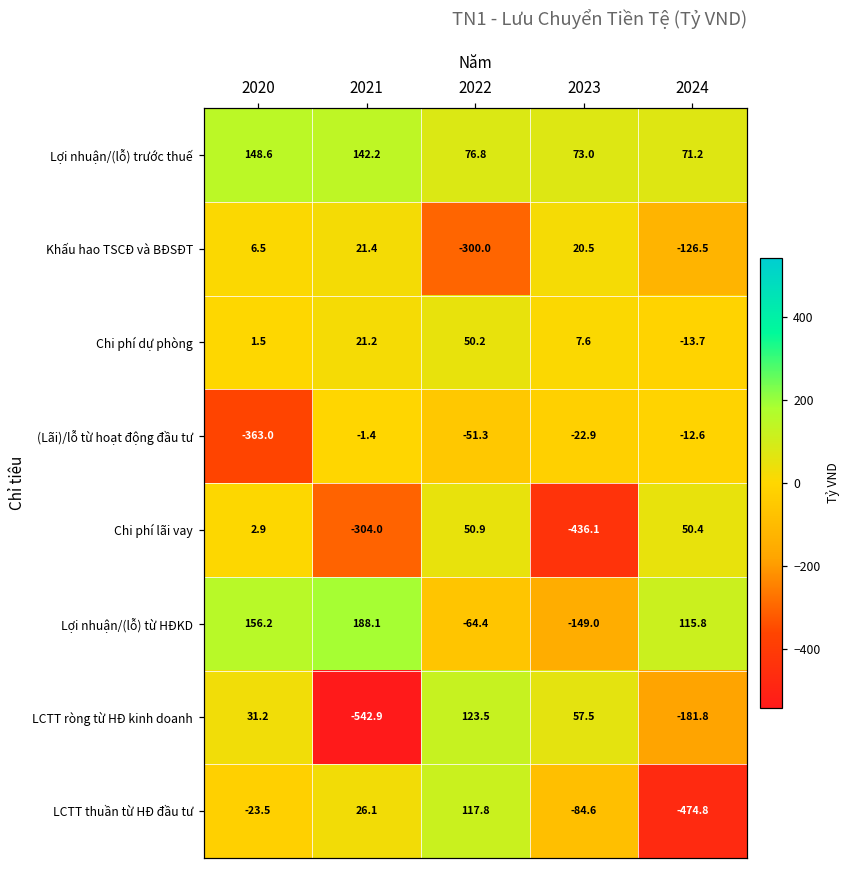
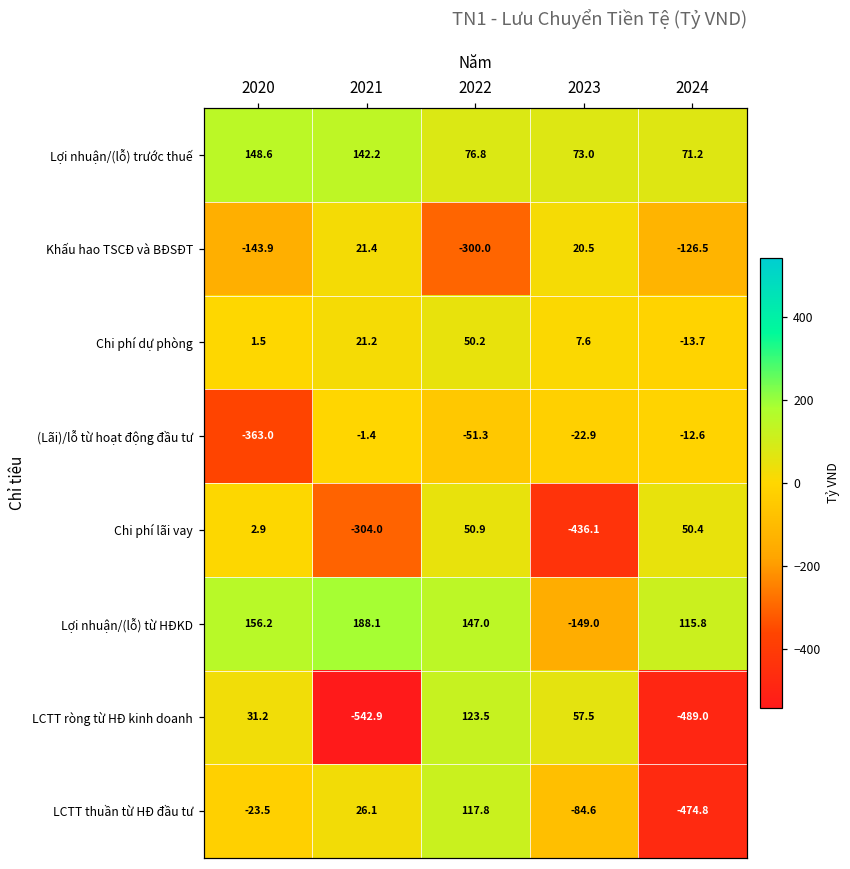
Khấu hao TSCĐ và BĐSĐT, 2020: 6.5 -> -143.9
Lợi nhuận/(lỗ) từ HĐKD, 2022: -64.4 -> 147.0
LCTT ròng từ HĐ kinh doanh, 2024: -181.8 -> -489.0
